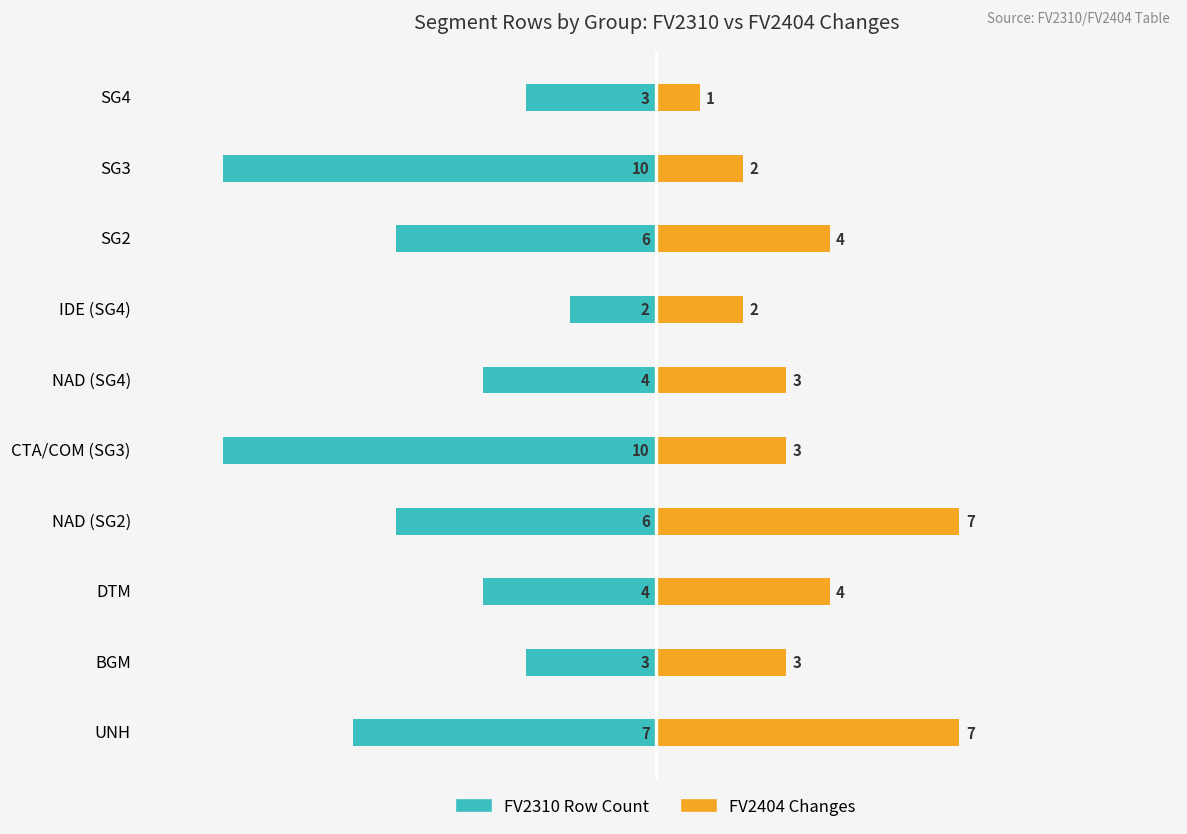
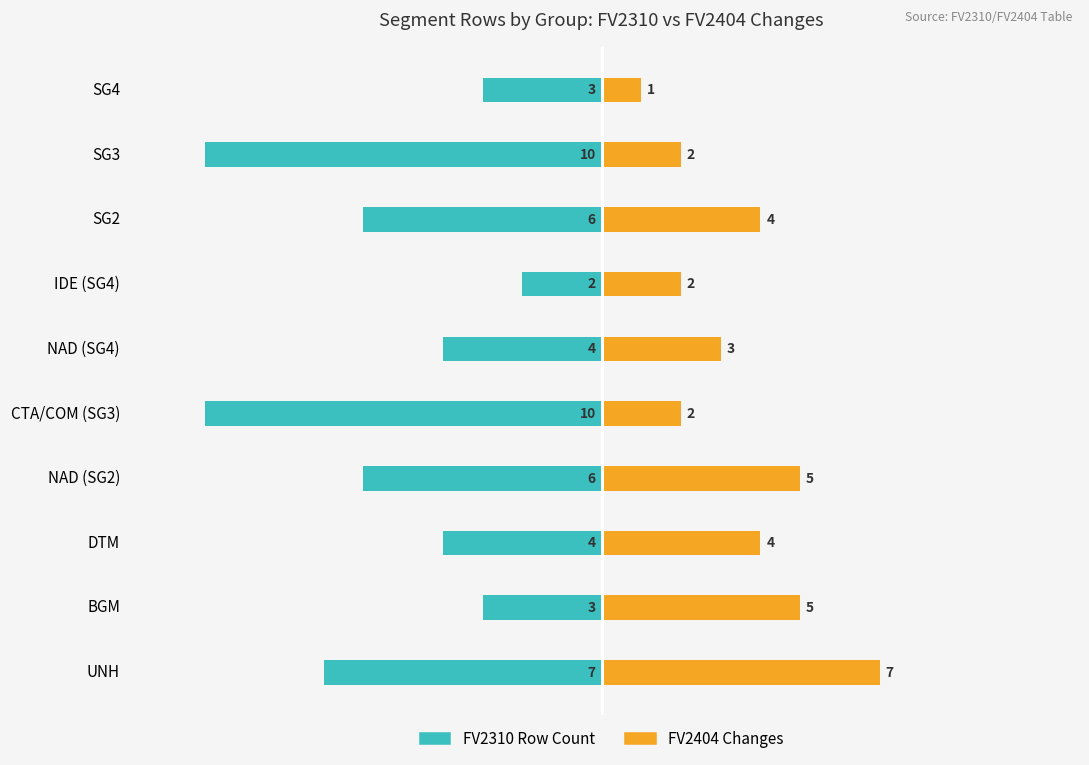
FV2404 Changes, CTA/COM (SG3): 3 -> 2
FV2404 Changes, NAD (SG2): 7 -> 5
FV2404 Changes, BGM: 3 -> 5
